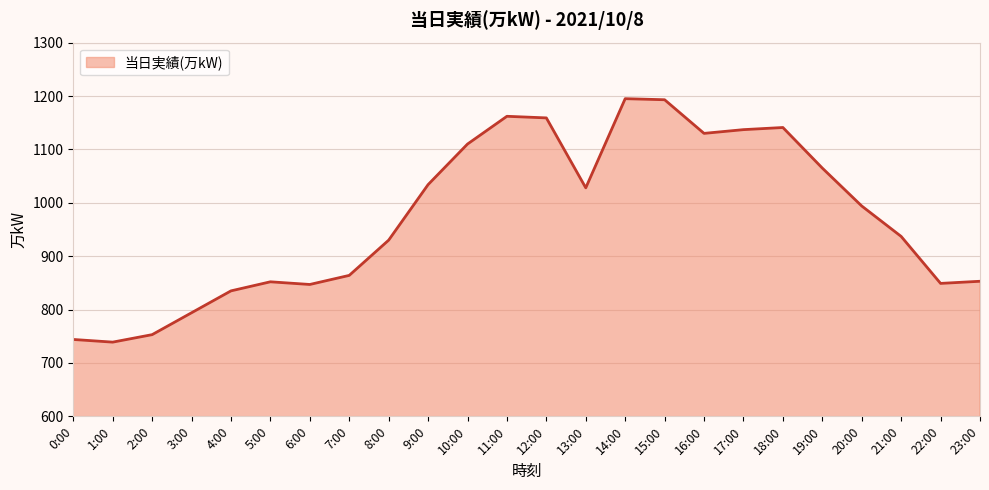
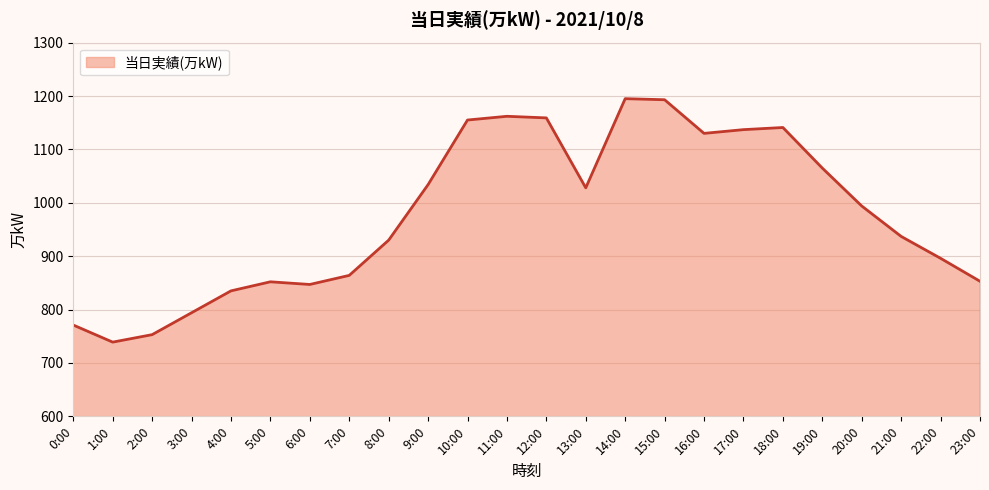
0:00: 740 -> 770
10:00: 1110 -> 1160
22:00: 850 -> 900
